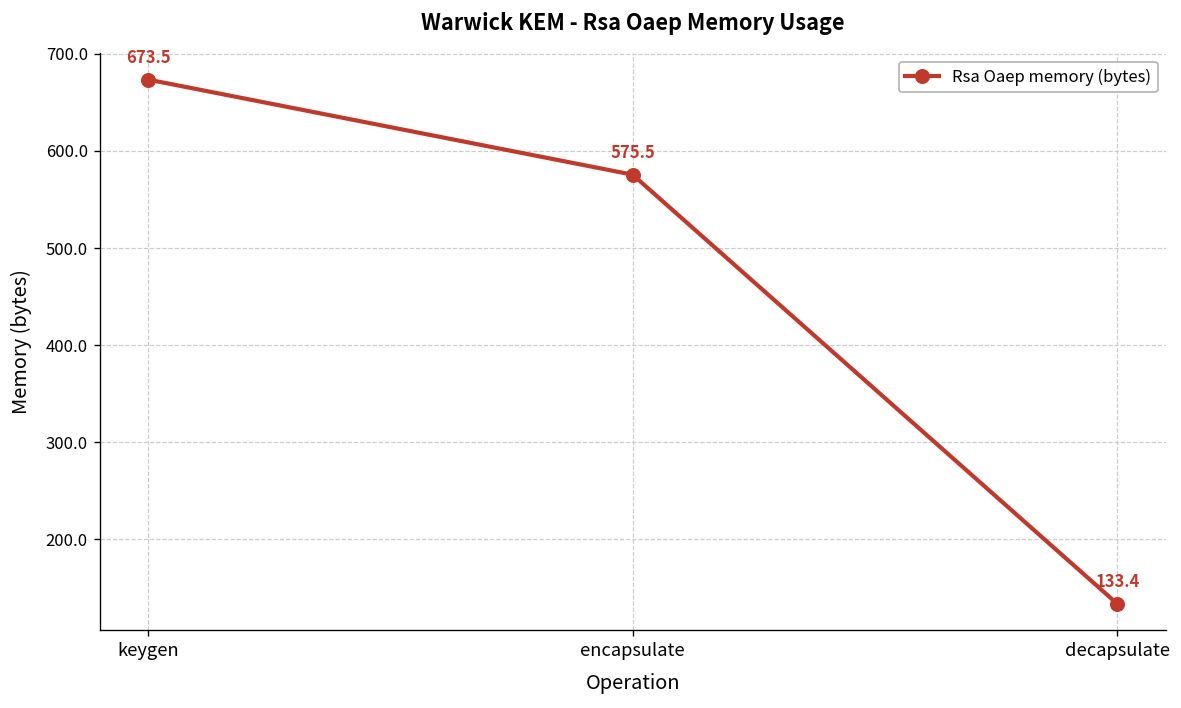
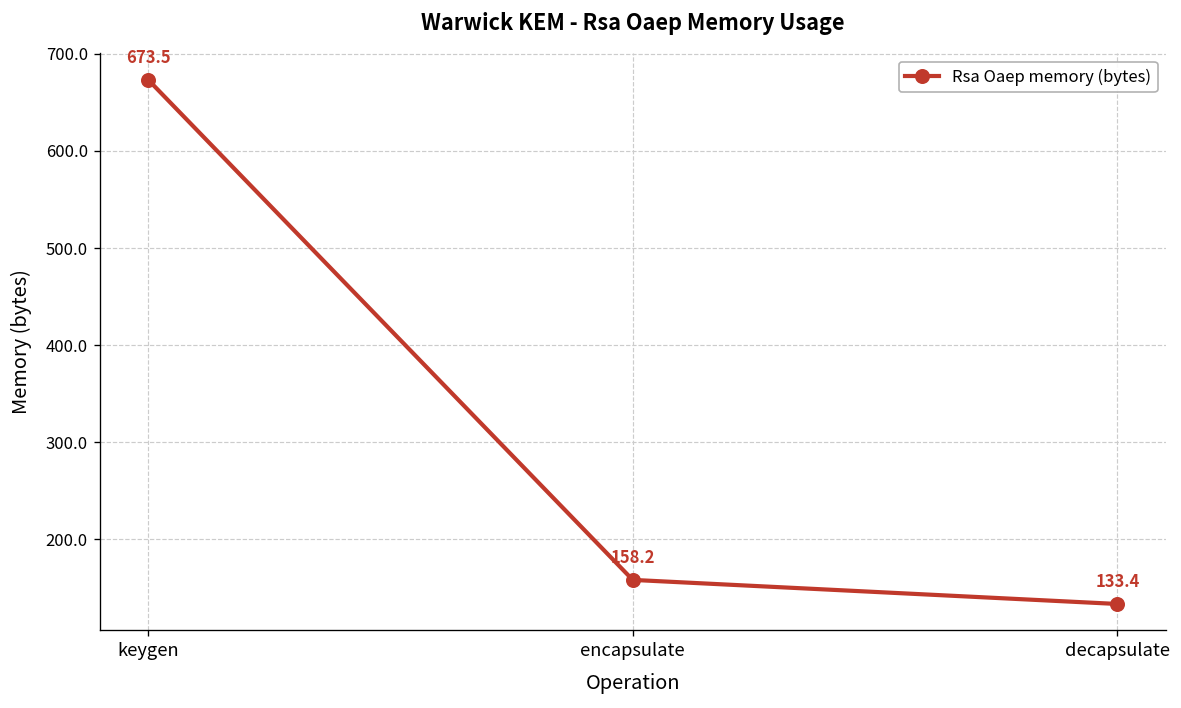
encapsulate: 575.5 -> 158.2
